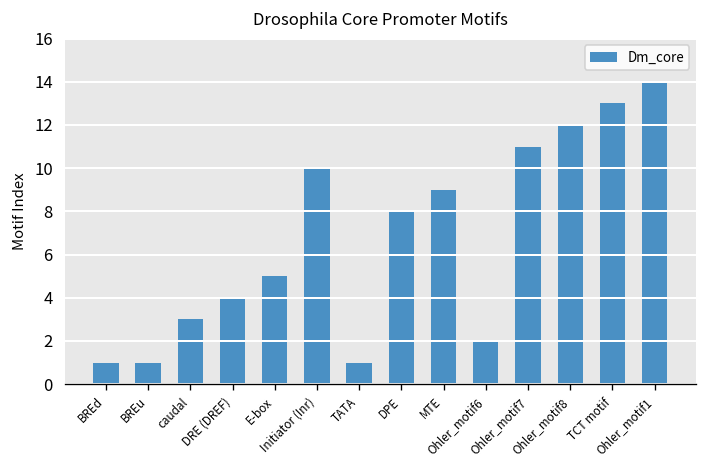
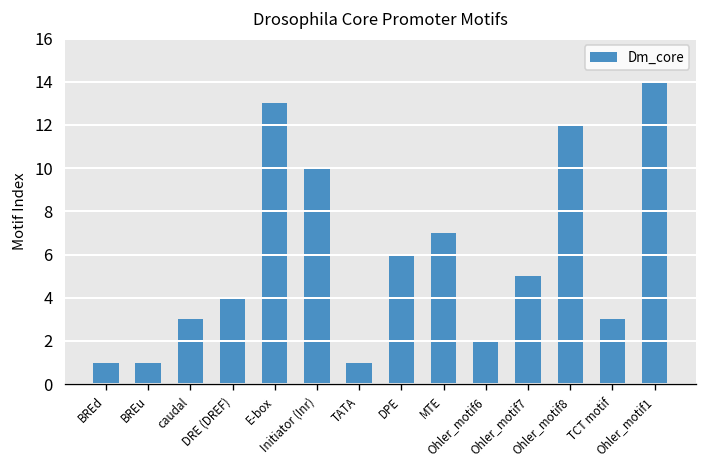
E-box: 5 -> 13
DPE: 8 -> 6
MTE: 9 -> 7
Ohler_motif7: 11 -> 5
TCT motif: 13 -> 3
